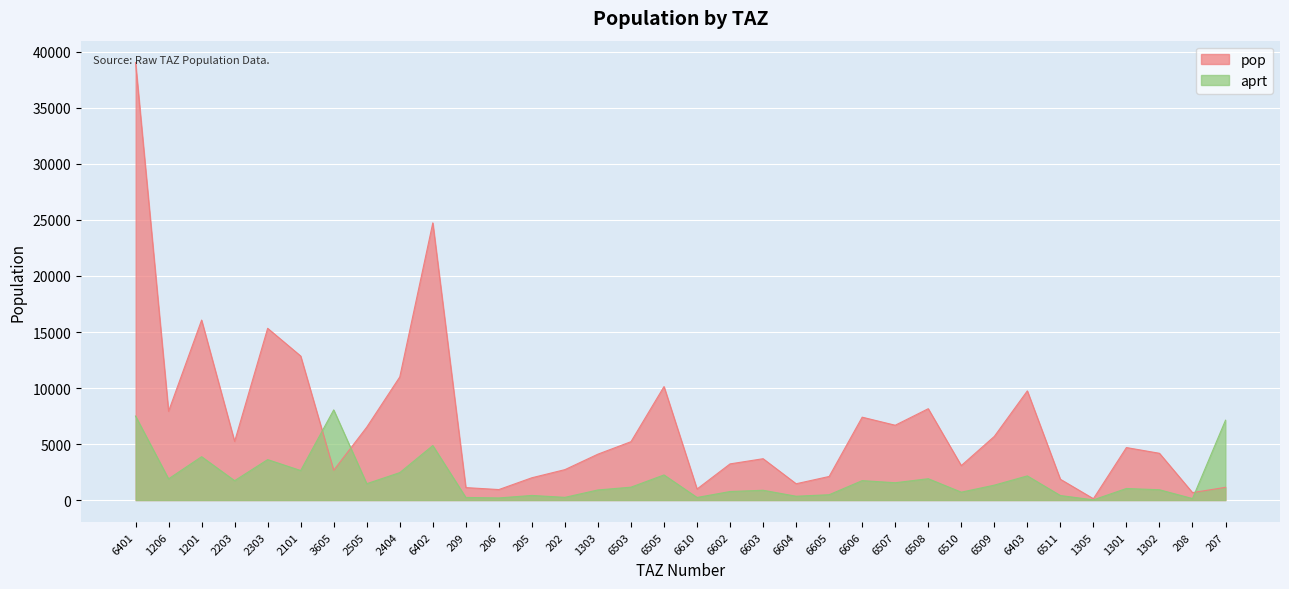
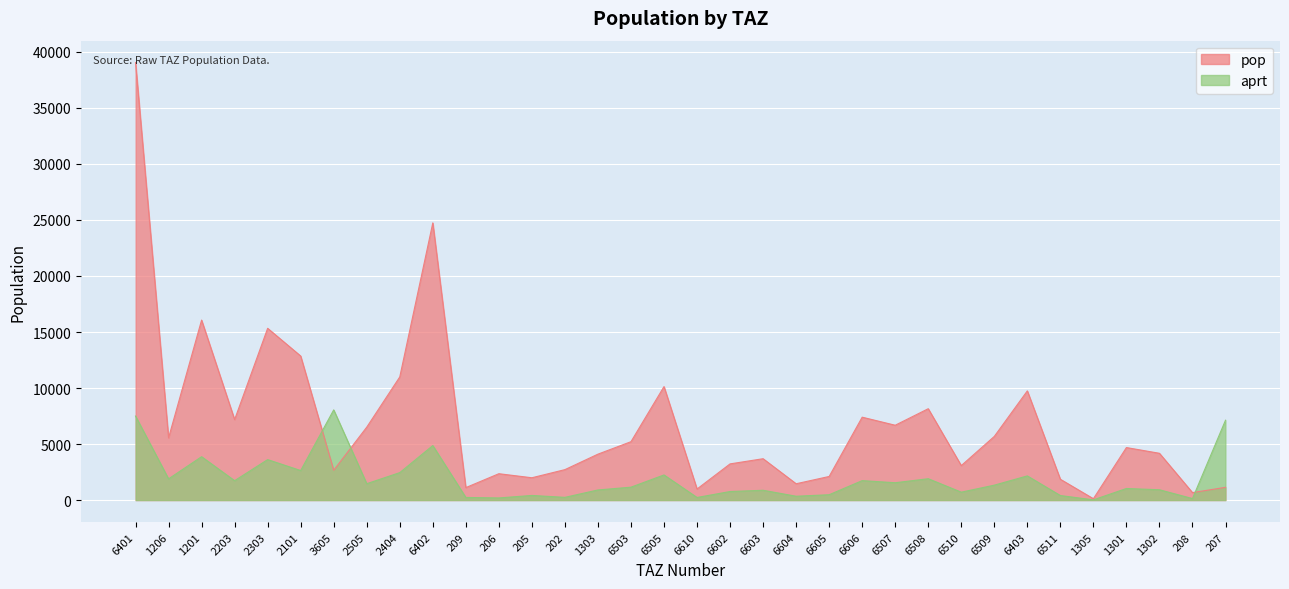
pop, 1206: 7900 -> 5600
pop, 2203: 5200 -> 7200
pop, 206: 900 -> 2400
